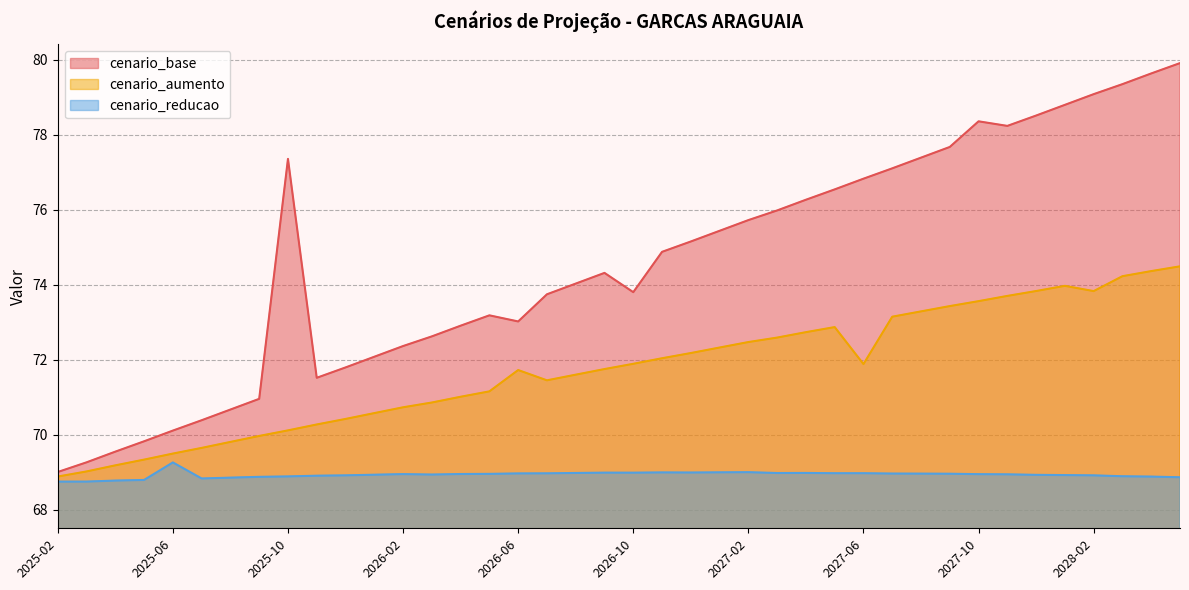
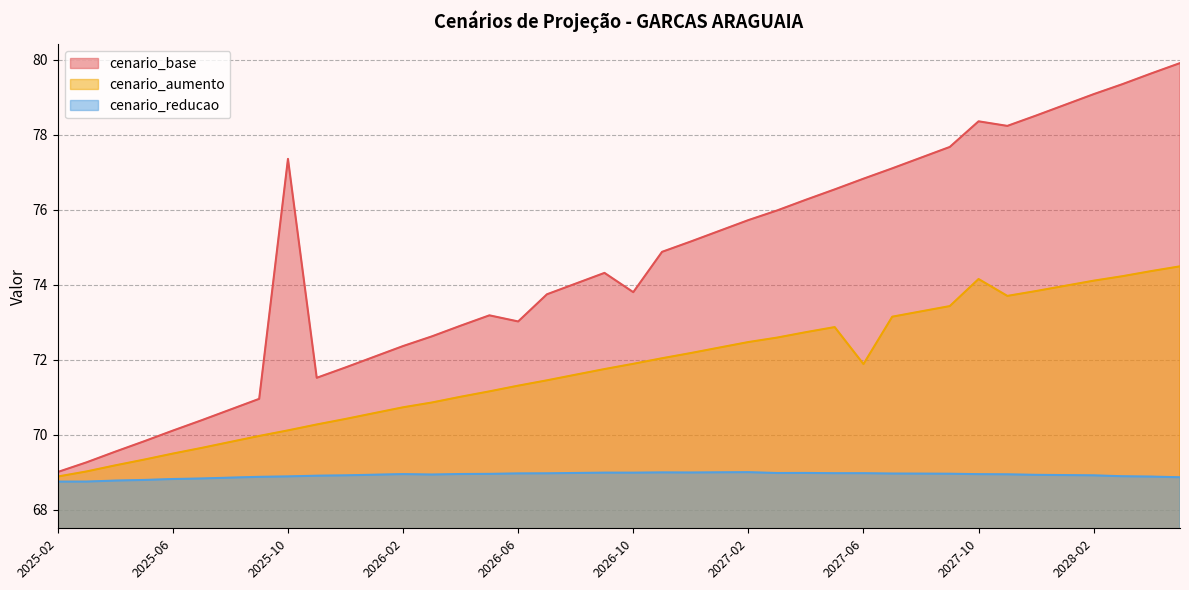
cenario_reducao, 2025-06: 69.3 -> 68.8
cenario_aumento, 2026-06: 71.7 -> 71.3
cenario_aumento, 2027-10: 73.6 -> 74.1
cenario_aumento, 2028-02: 73.8 -> 74.1
